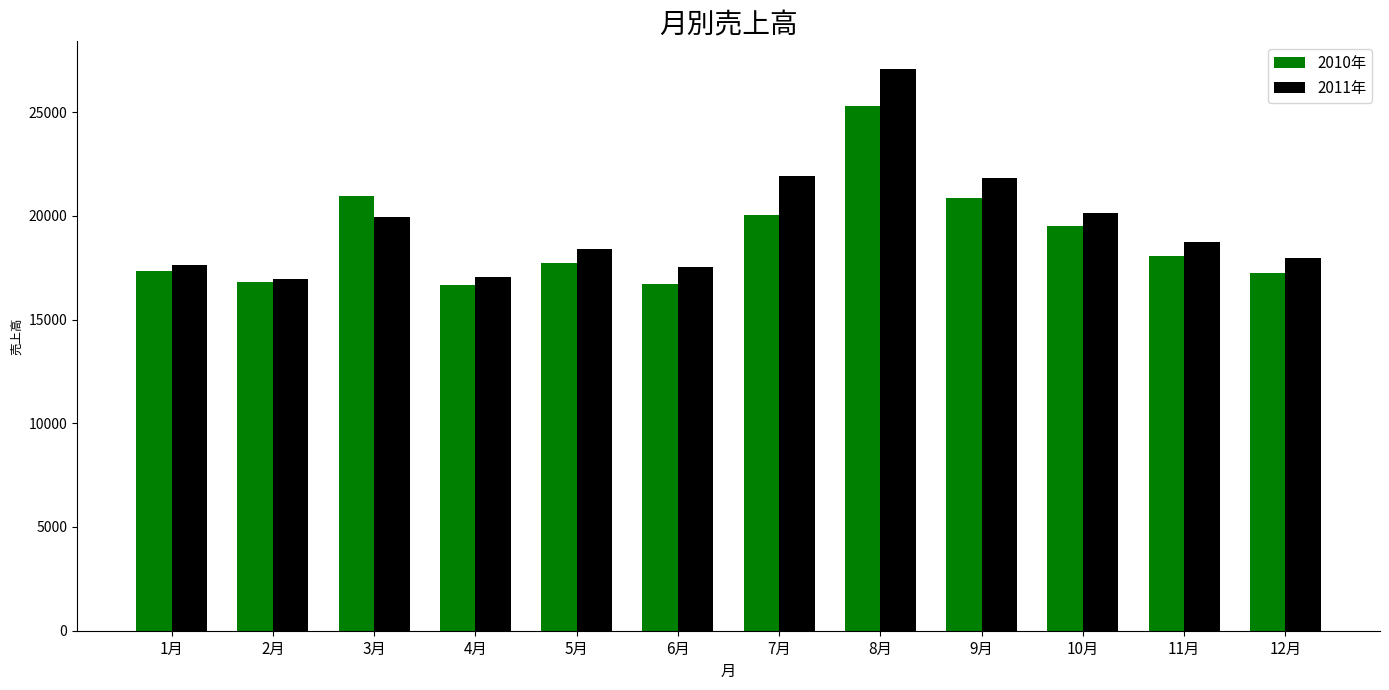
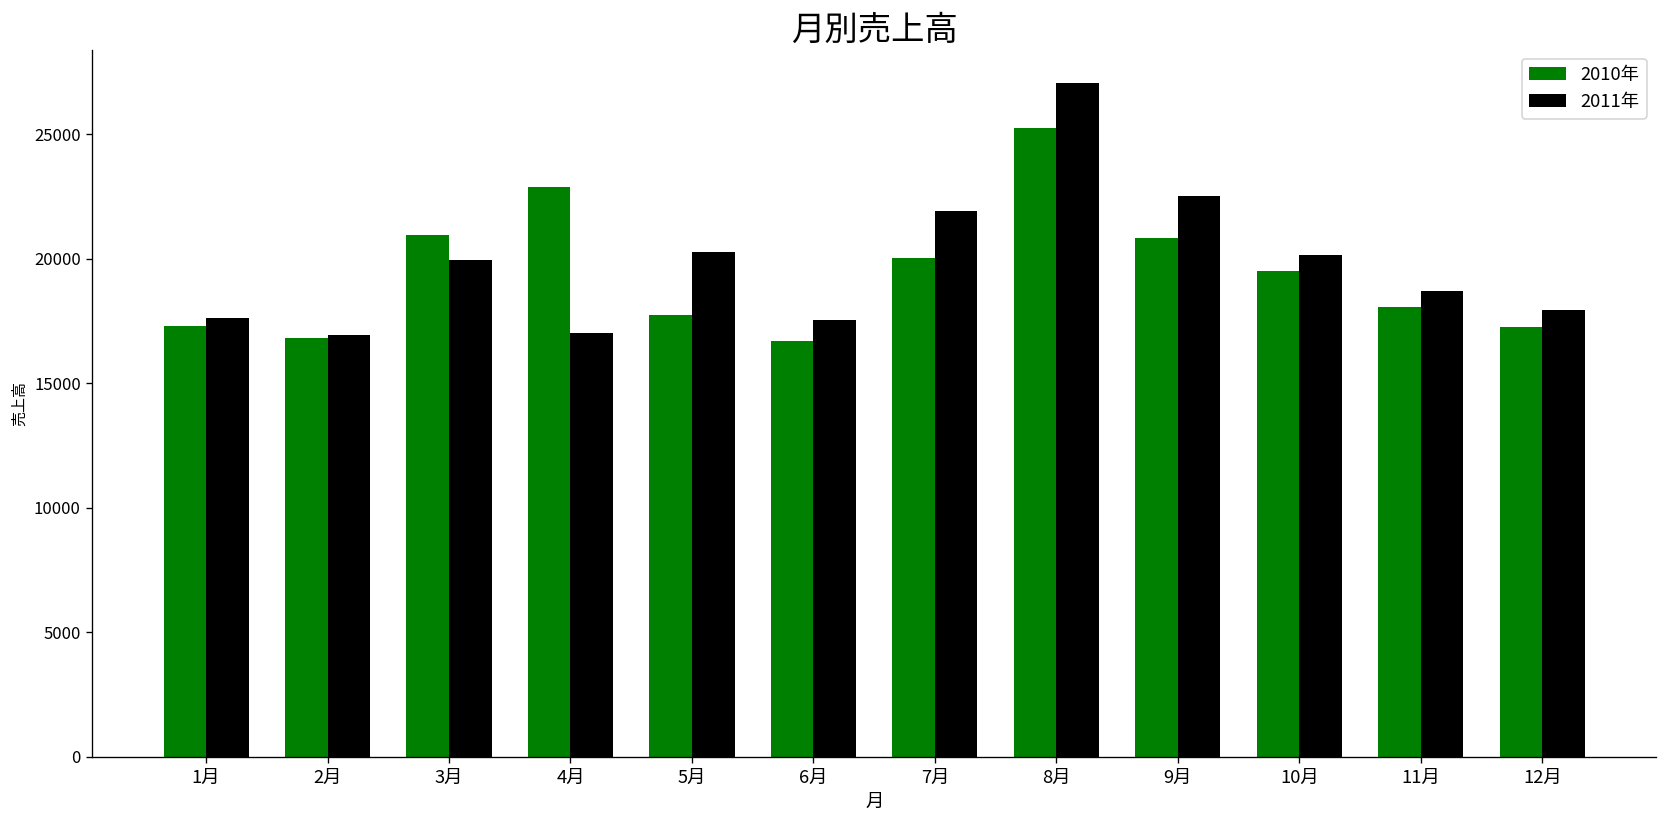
2010年, 4月: 16700 -> 22900
2011年, 5月: 18400 -> 20300
2011年, 9月: 21800 -> 22500
